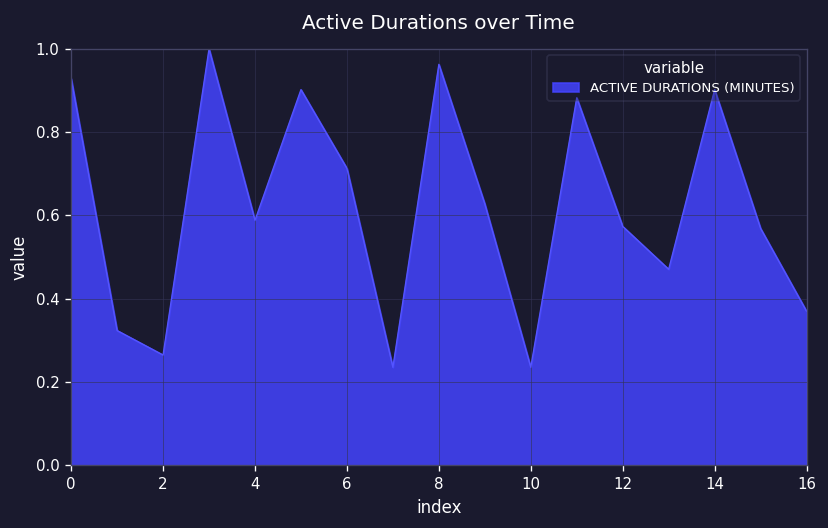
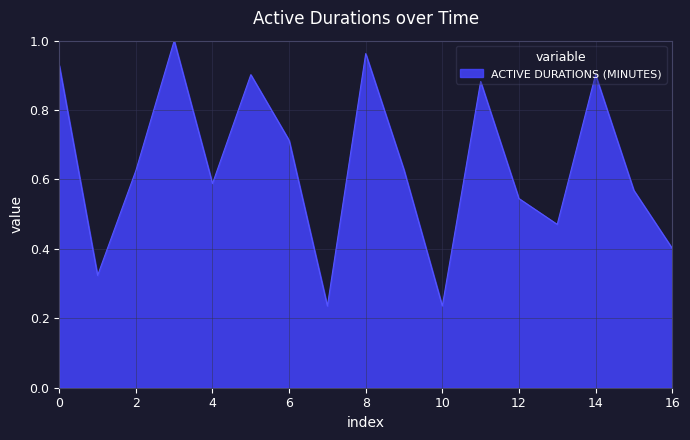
2: 0.26 -> 0.63
12: 0.57 -> 0.55
16: 0.37 -> 0.40
